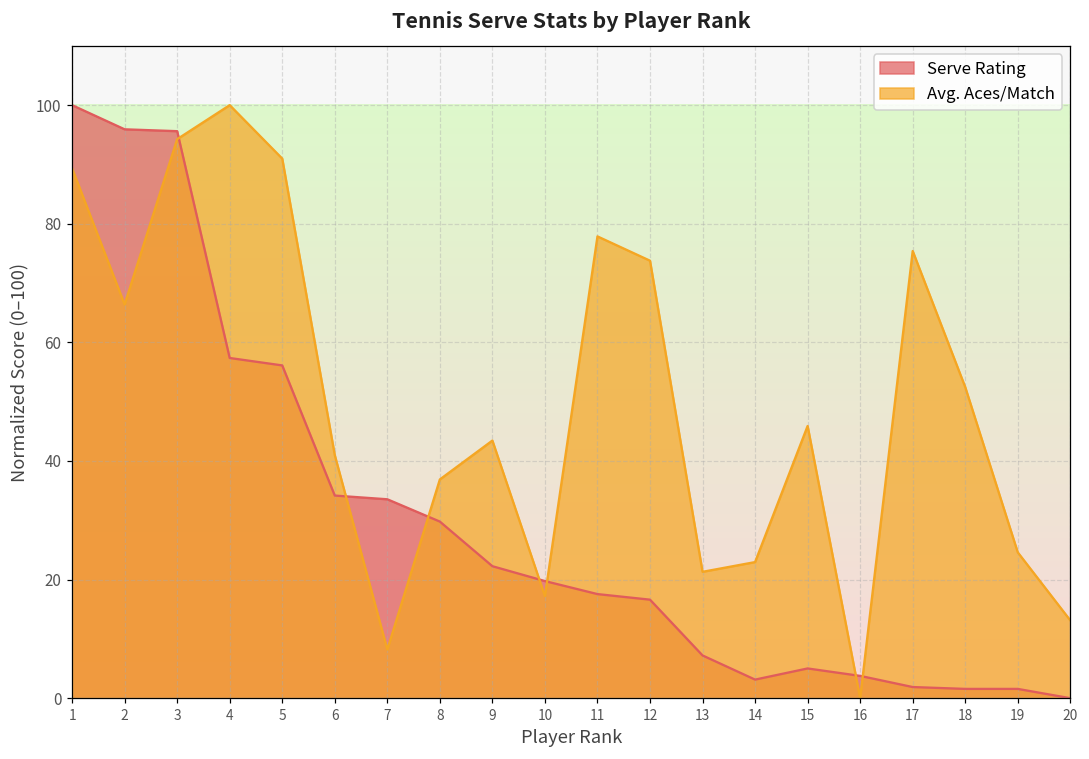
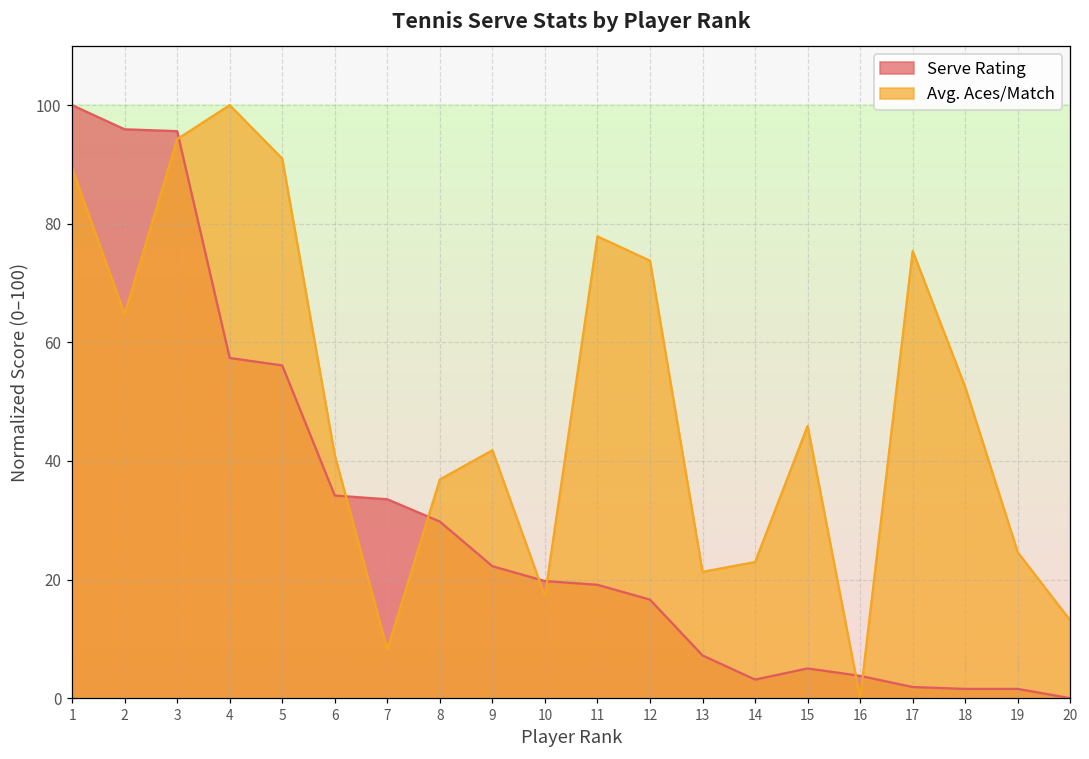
Avg. Aces/Match, 2: 66 -> 65
Avg. Aces/Match, 9: 43 -> 42
Serve Rating, 11: 18 -> 19
